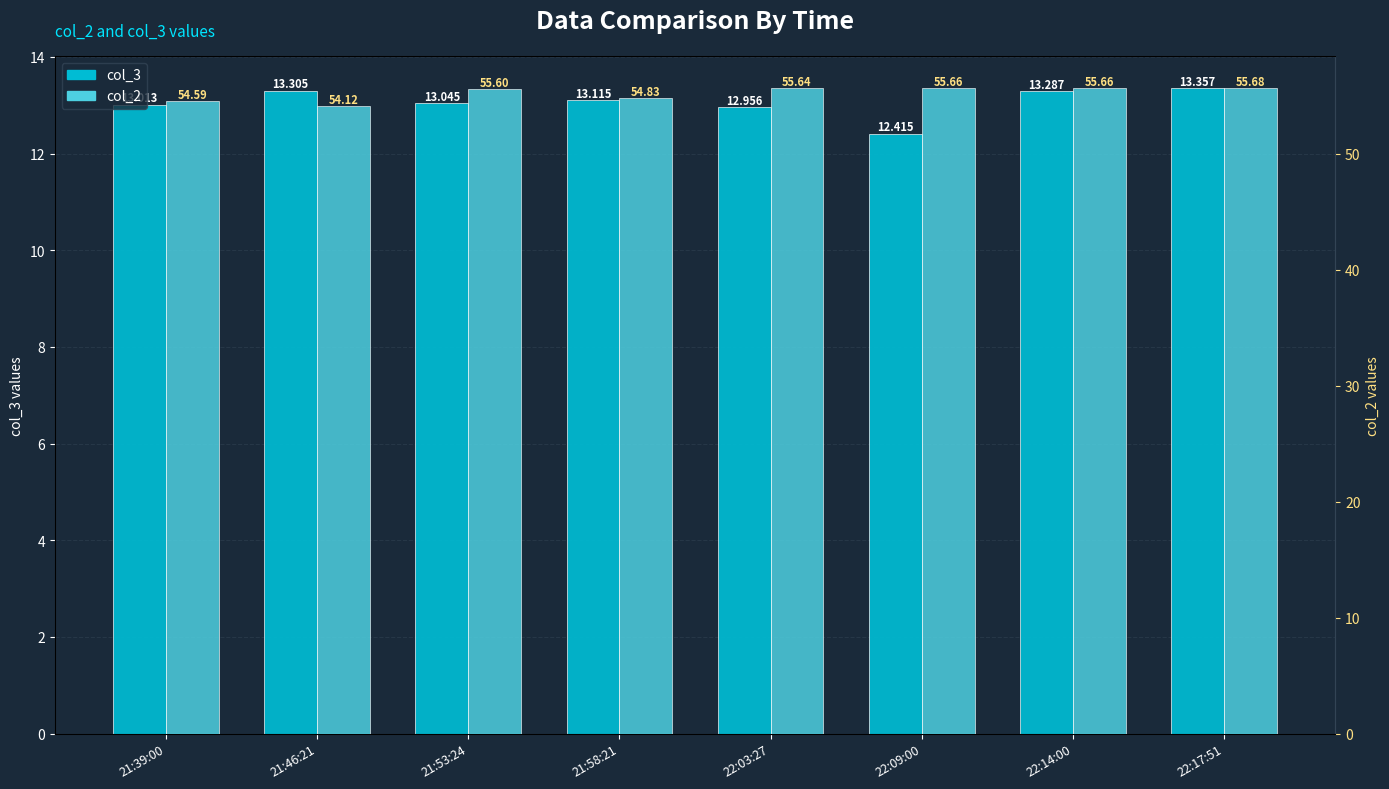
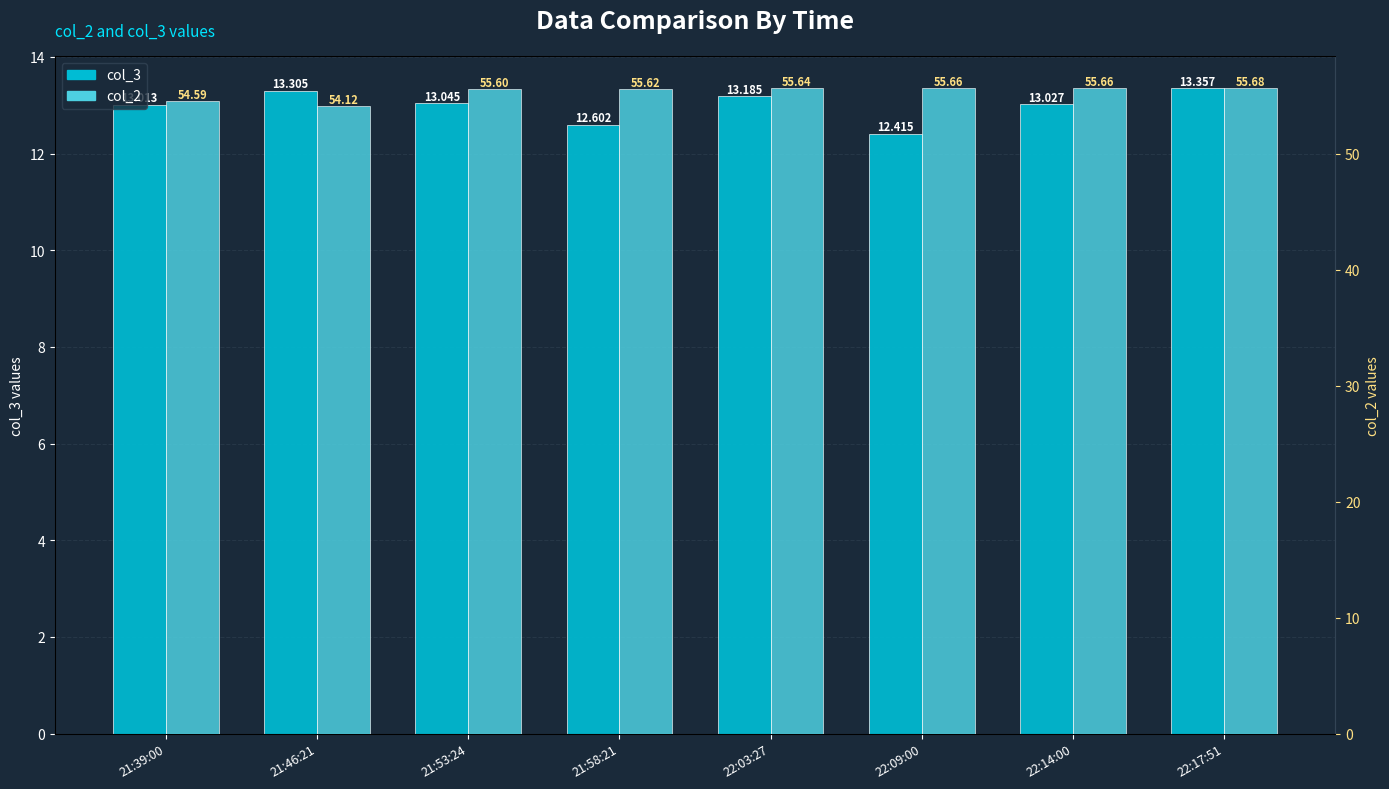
col_3, 21:58:21: 13.115 -> 12.602
col_3, 22:03:27: 12.956 -> 13.185
col_3, 22:14:00: 13.287 -> 13.027
col_2, 21:58:21: 54.83 -> 55.62
